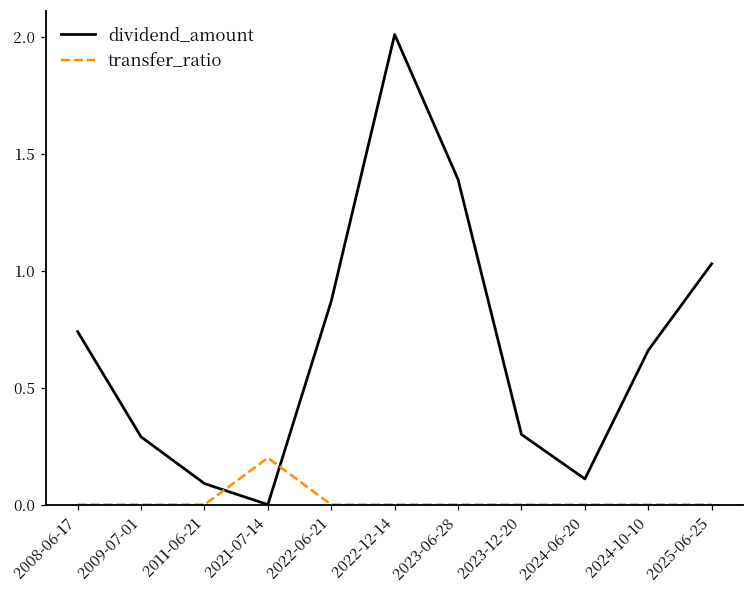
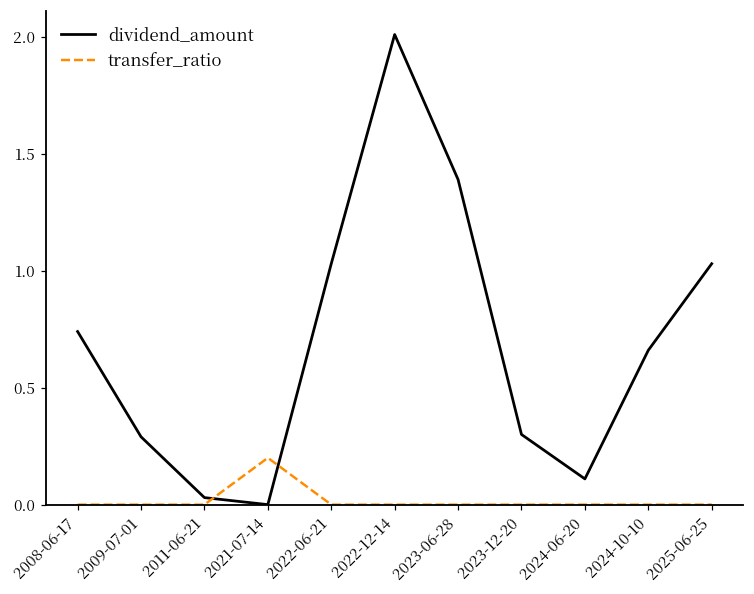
dividend_amount, 2011-06-21: 0.09 -> 0.03
dividend_amount, 2022-06-21: 0.87 -> 1.03
